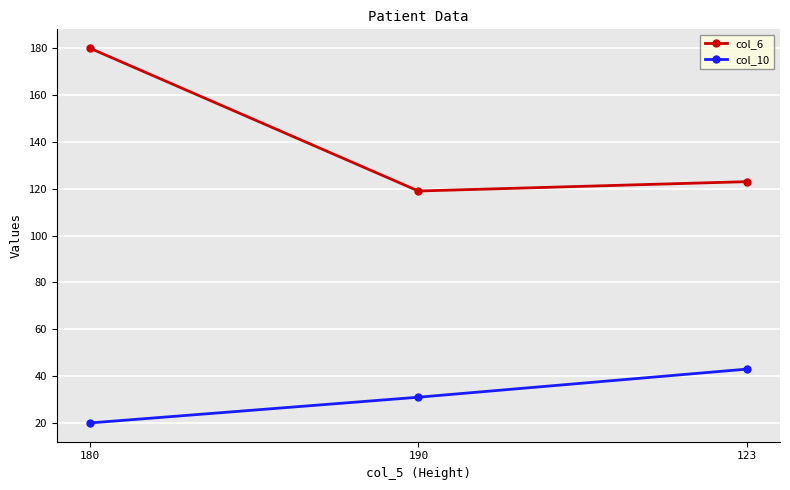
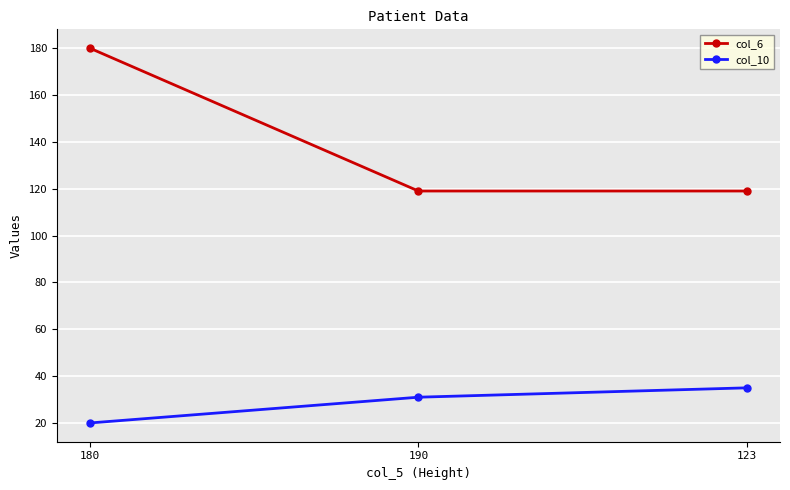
col_6, 123: 123 -> 119
col_10, 123: 43 -> 35
